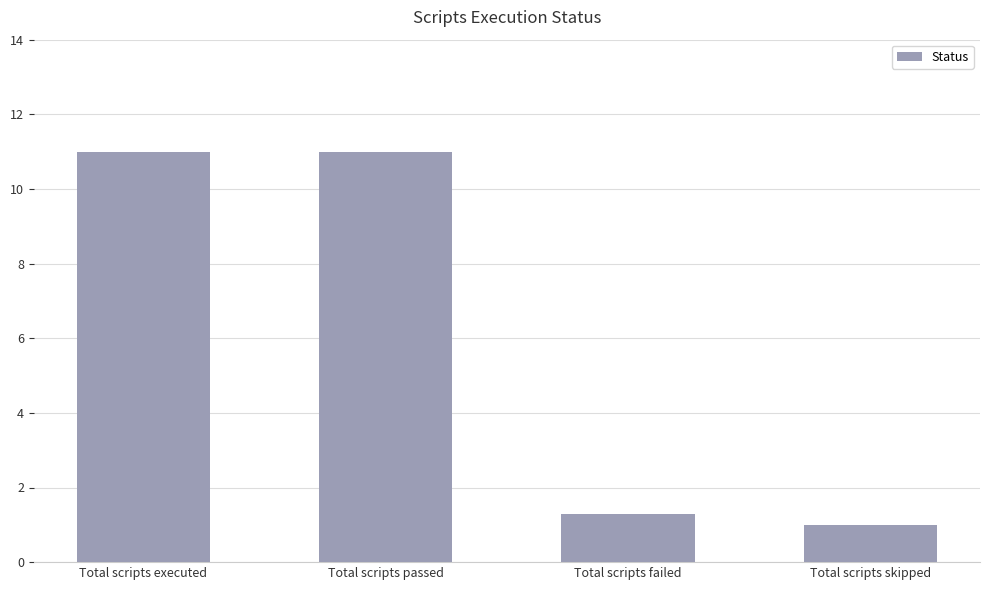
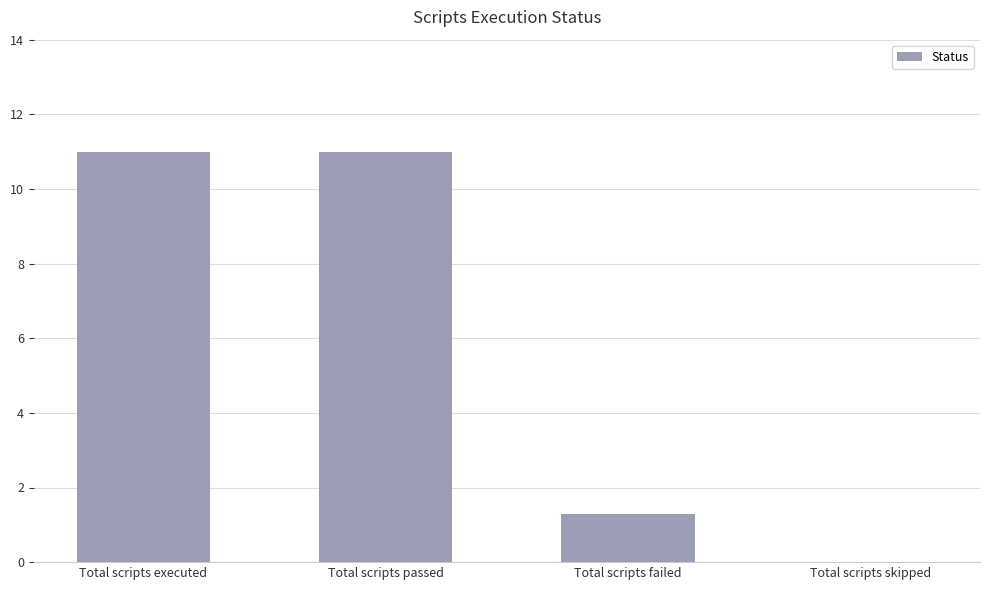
Total scripts skipped: 1 -> 0
